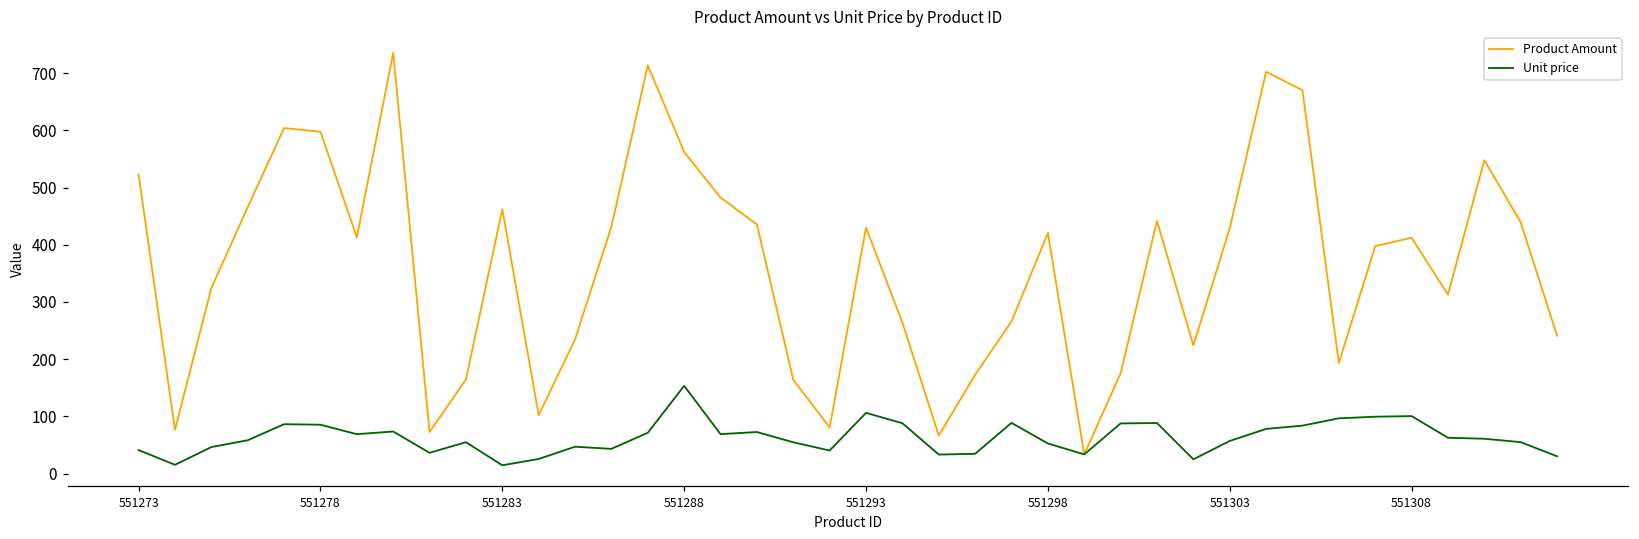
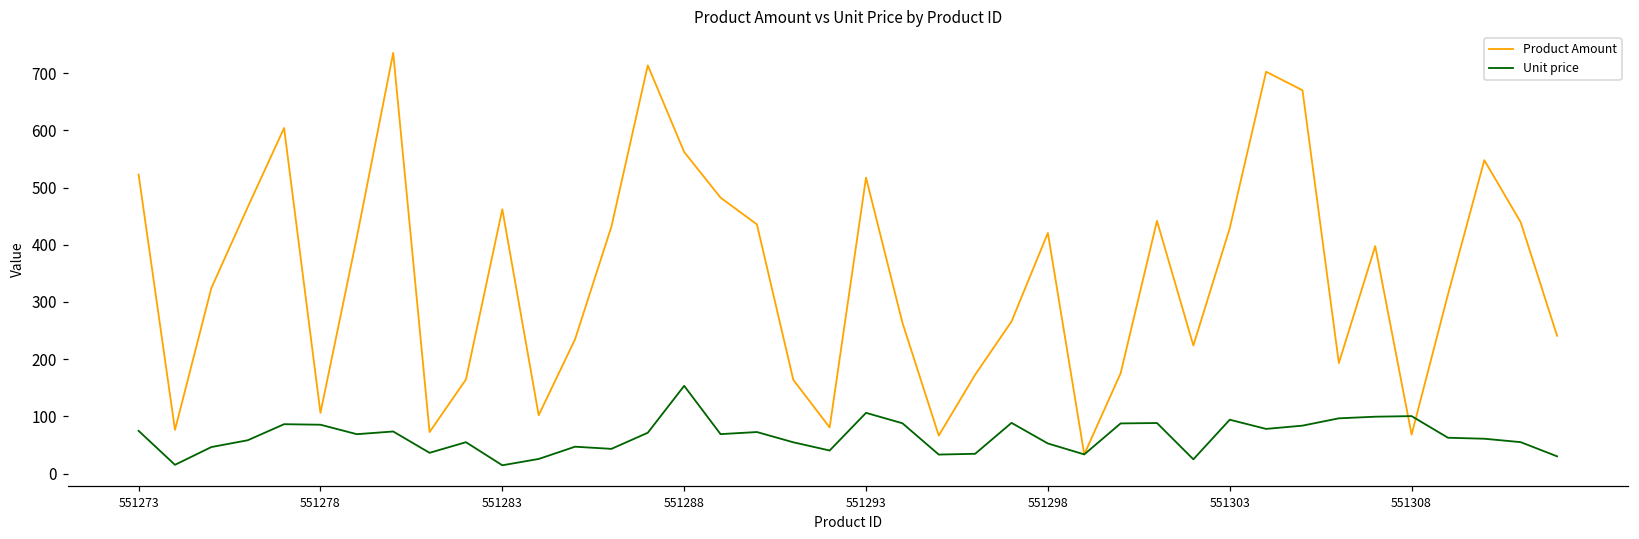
Unit price, 551273: 40 -> 70
Product Amount, 551278: 600 -> 110
Product Amount, 551293: 430 -> 520
Unit price, 551303: 60 -> 90
Product Amount, 551308: 410 -> 70
